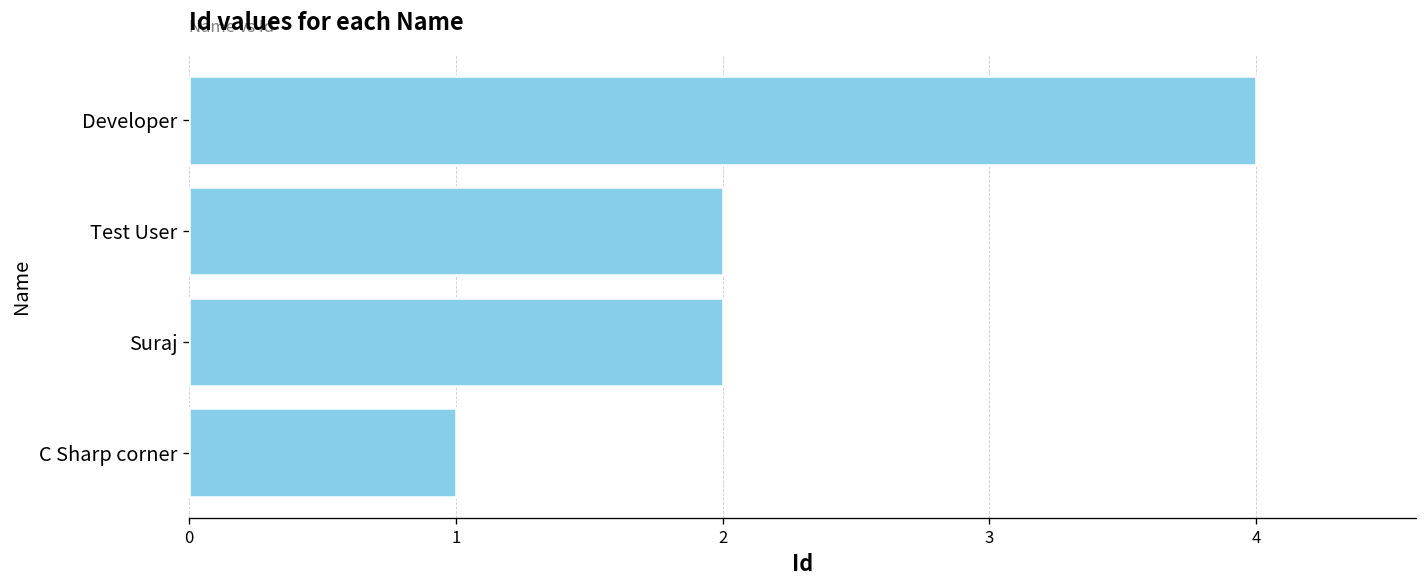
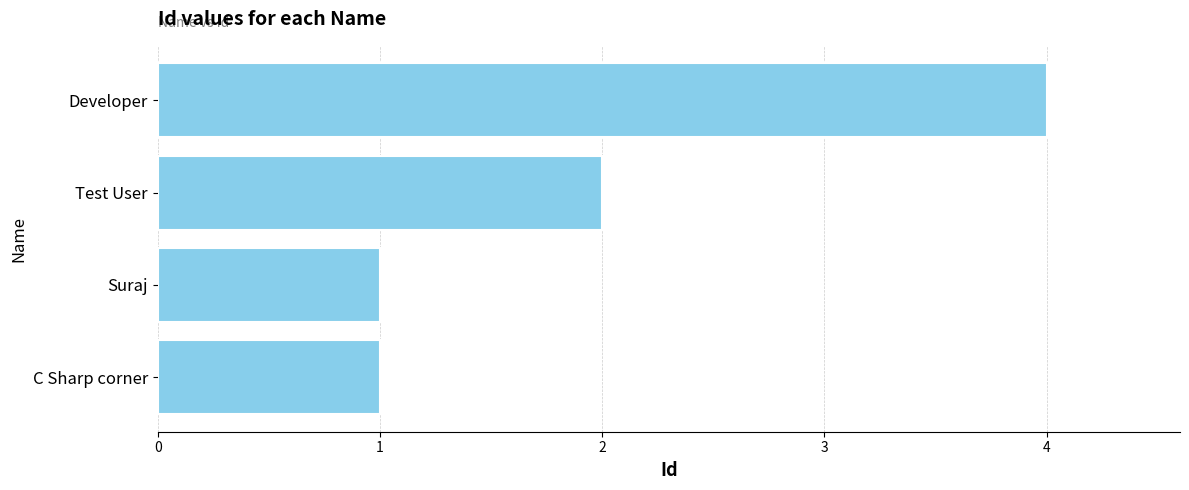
Suraj: 2 -> 1
